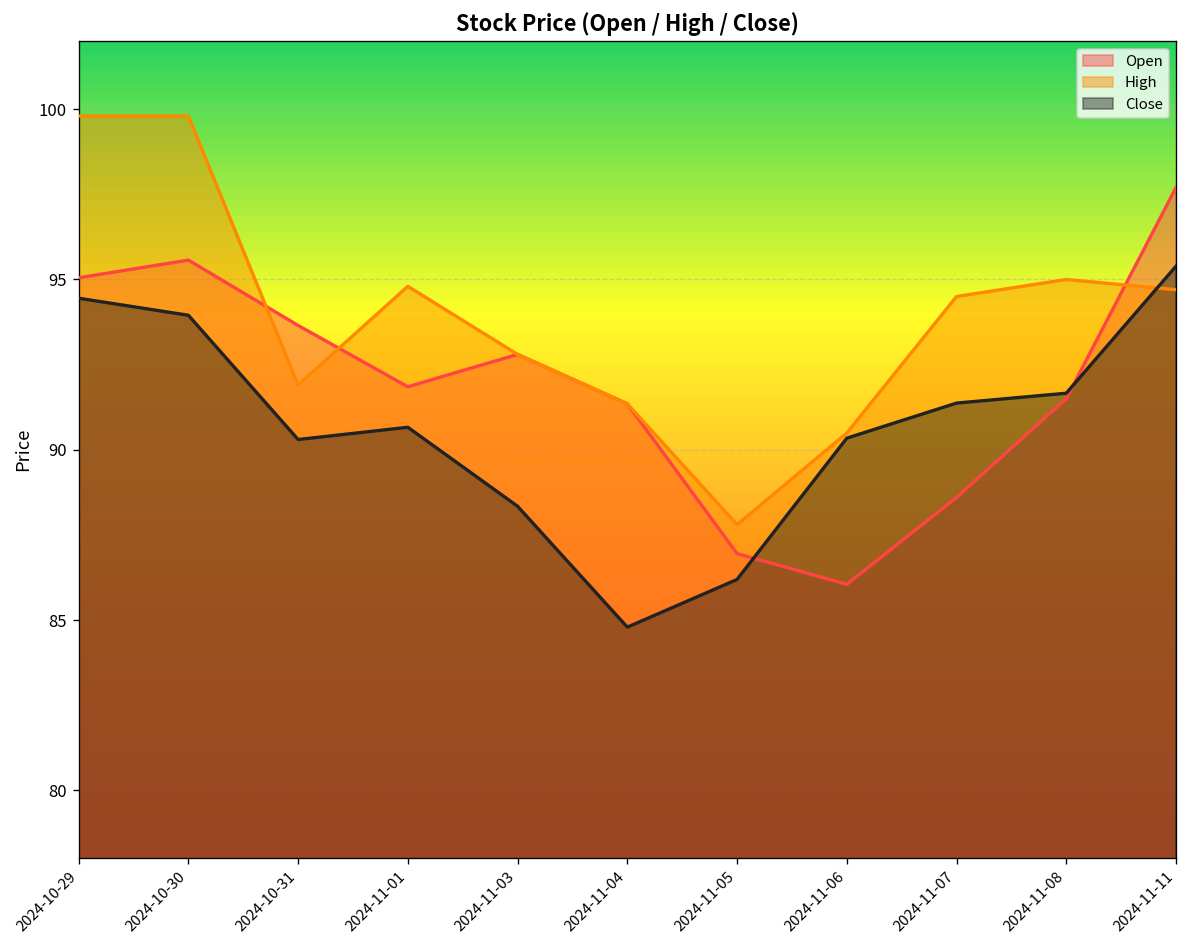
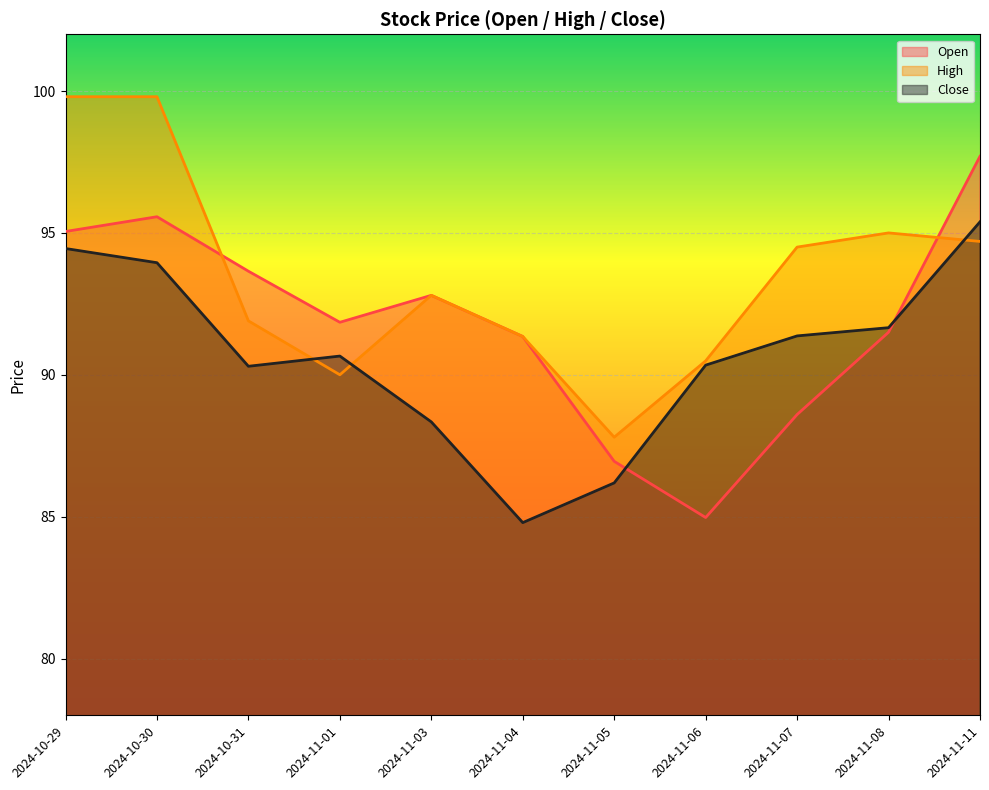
High, 2024-11-01: 94.8 -> 90.0
Open, 2024-11-06: 86.1 -> 85.0
